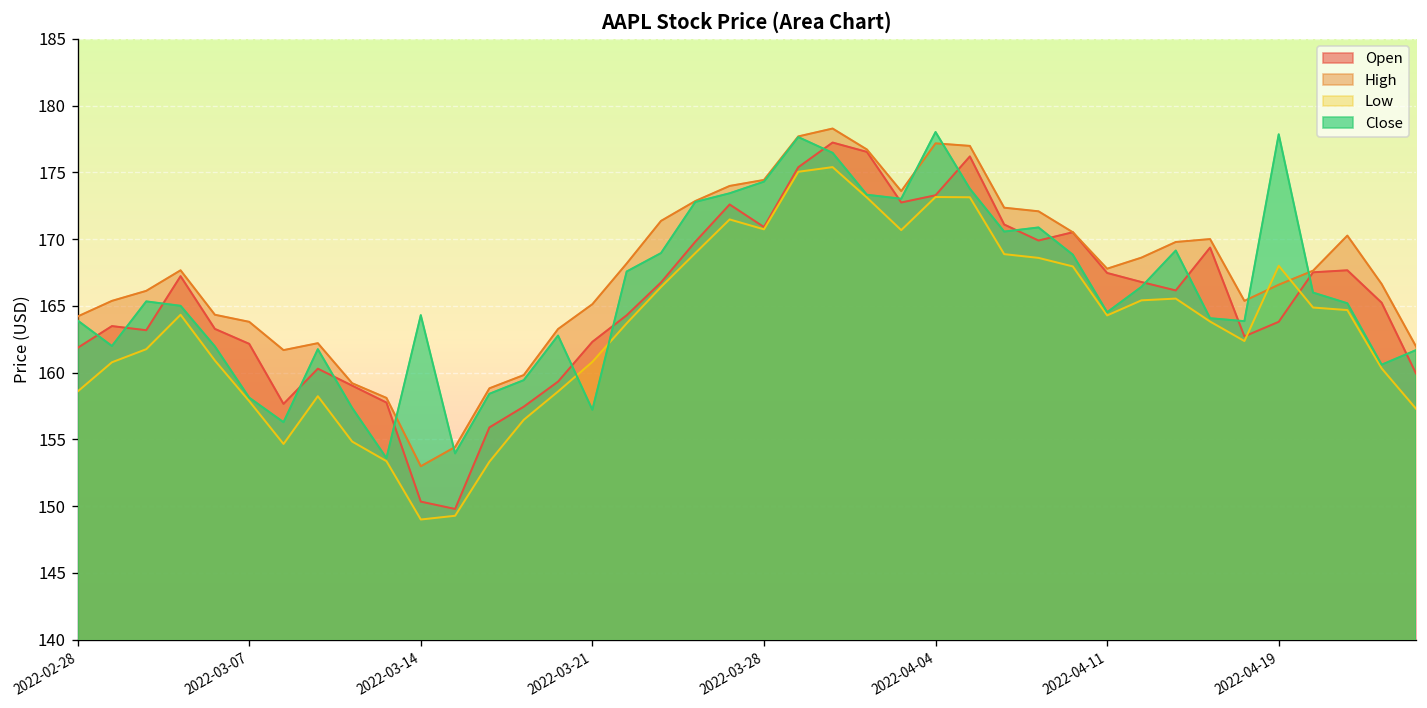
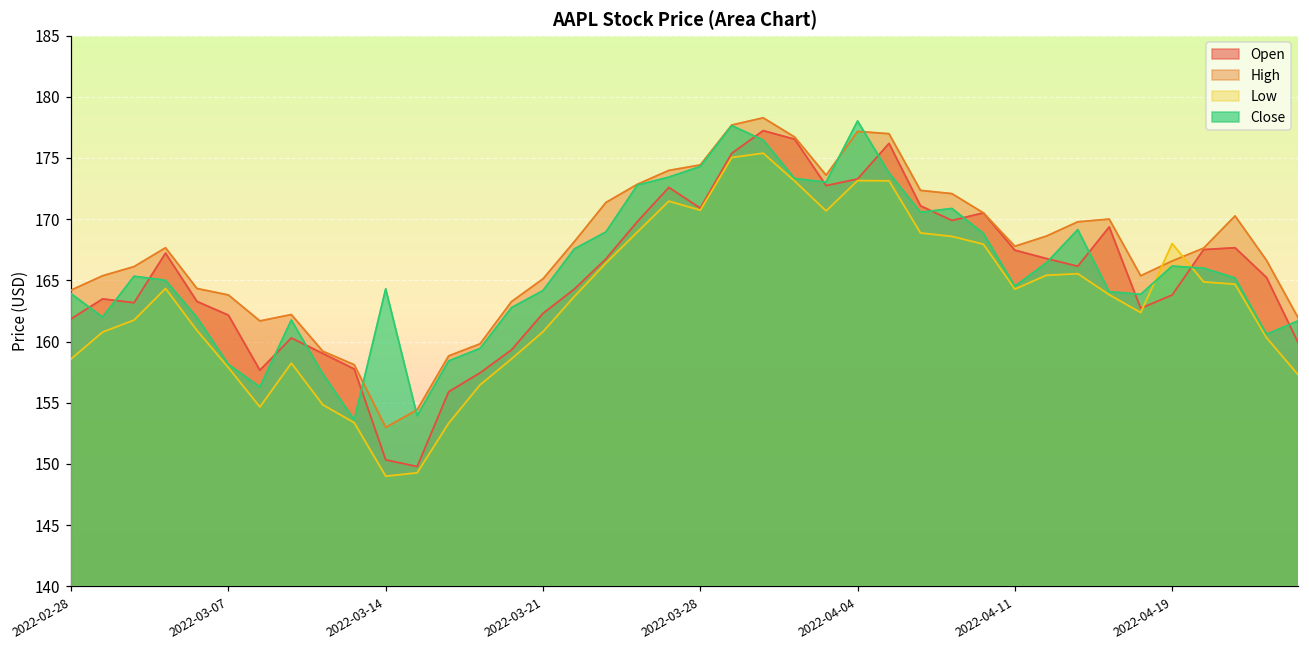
Close, 2022-03-21: 157.2 -> 164.2
Close, 2022-04-19: 177.9 -> 166.2
